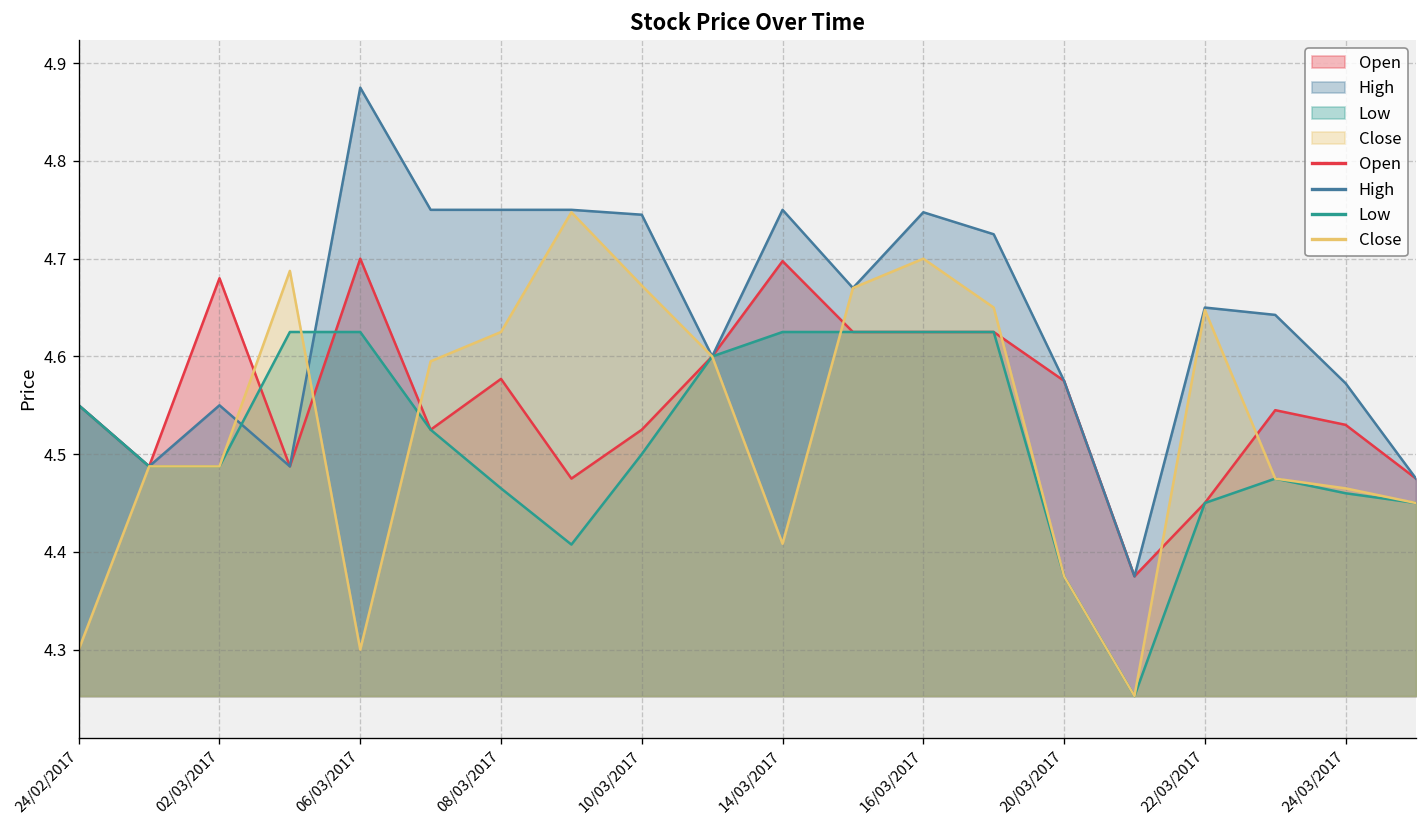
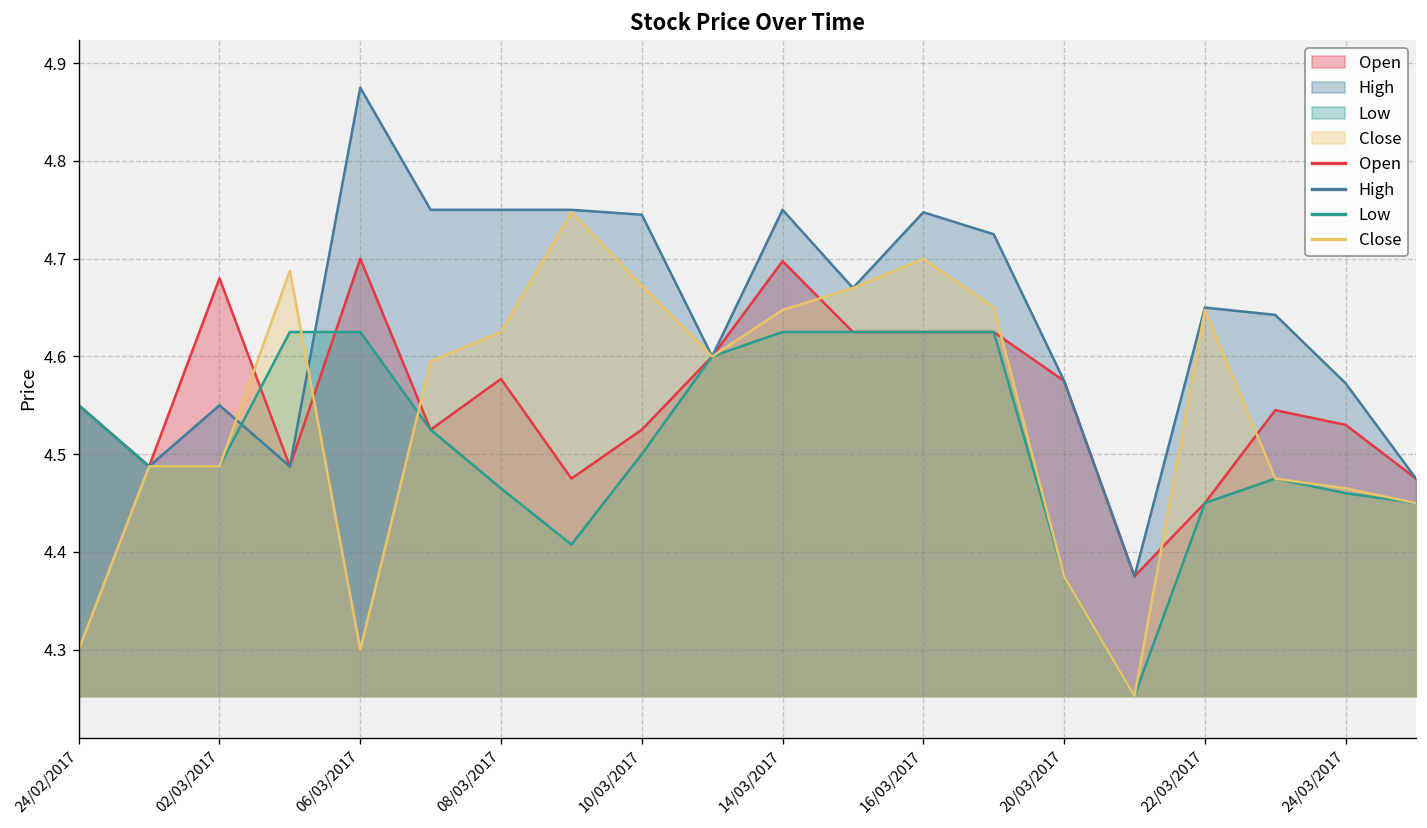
Close, 14/03/2017: 4.41 -> 4.65
